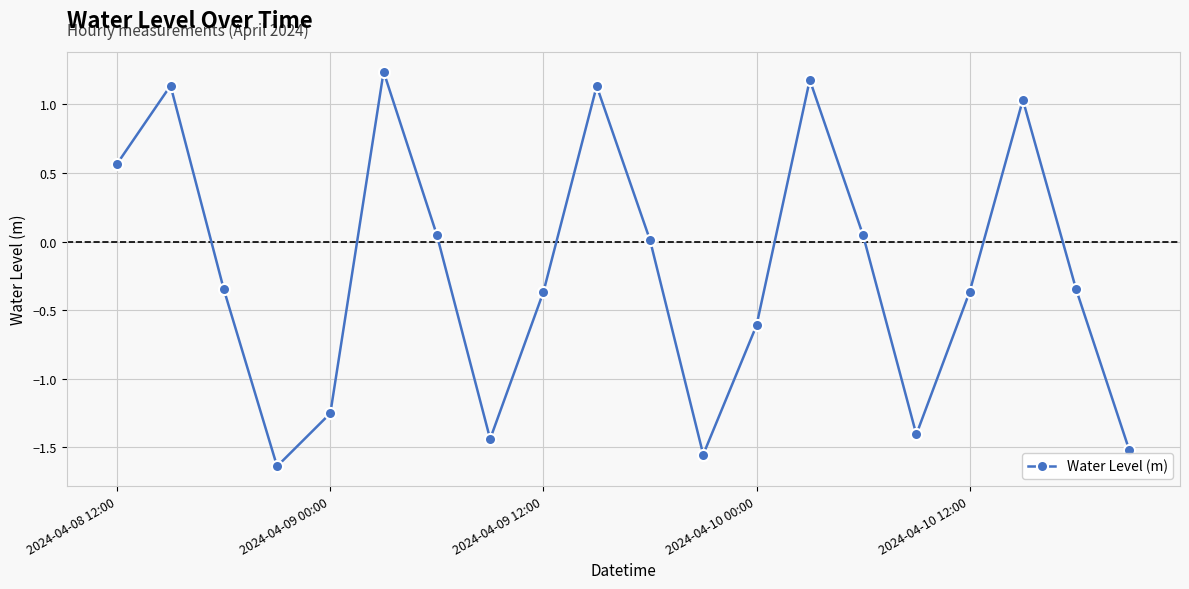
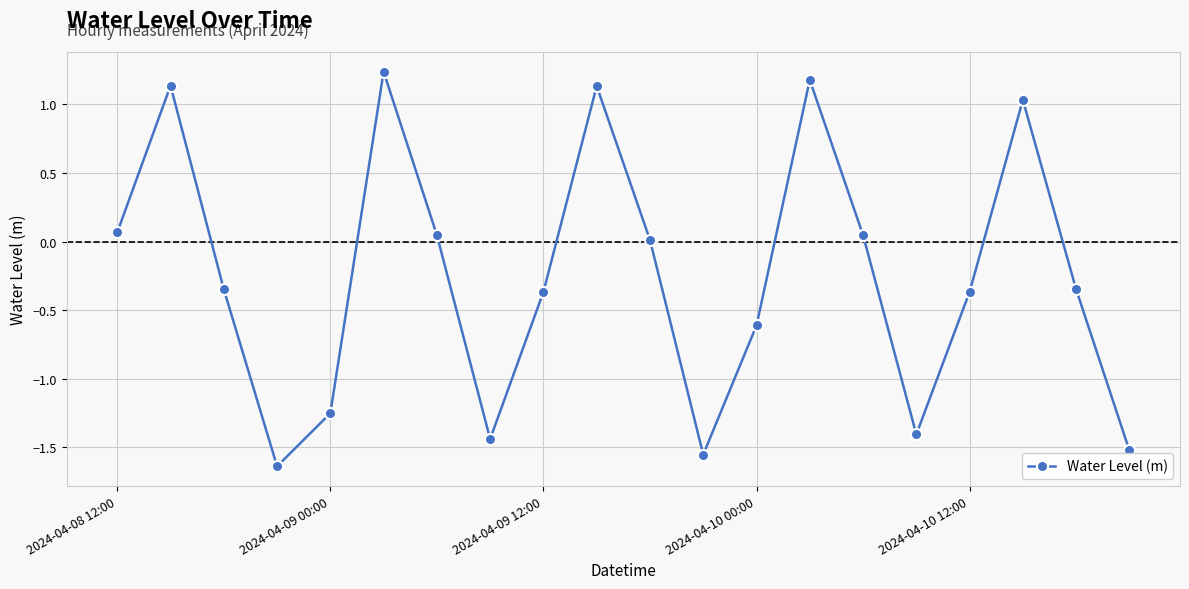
2024-04-08 12:00: 0.57 -> 0.07
